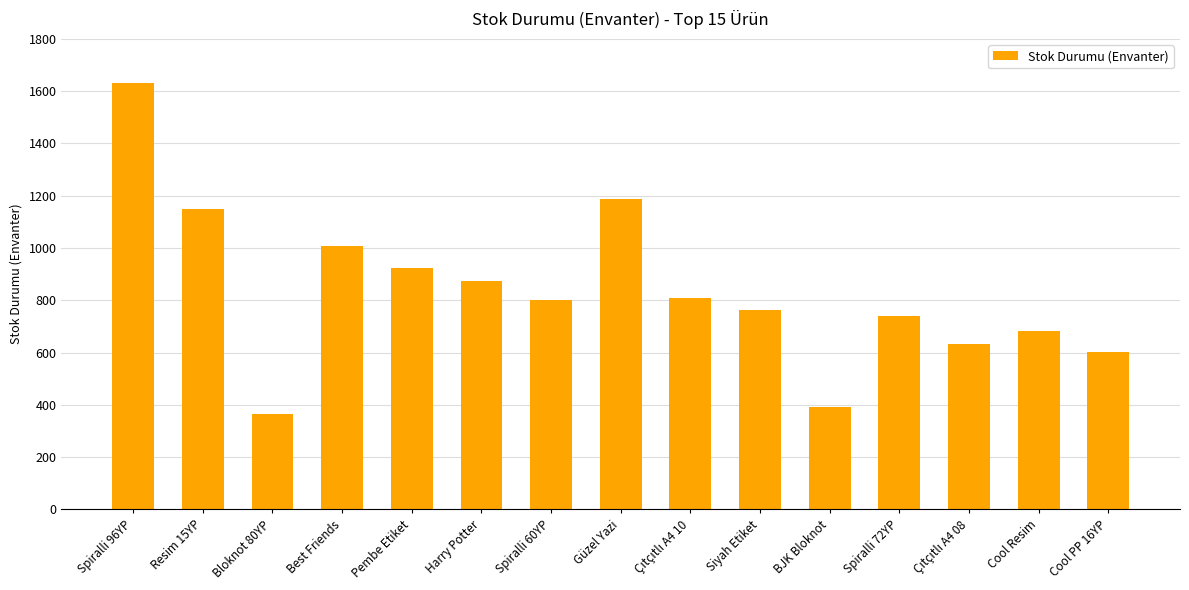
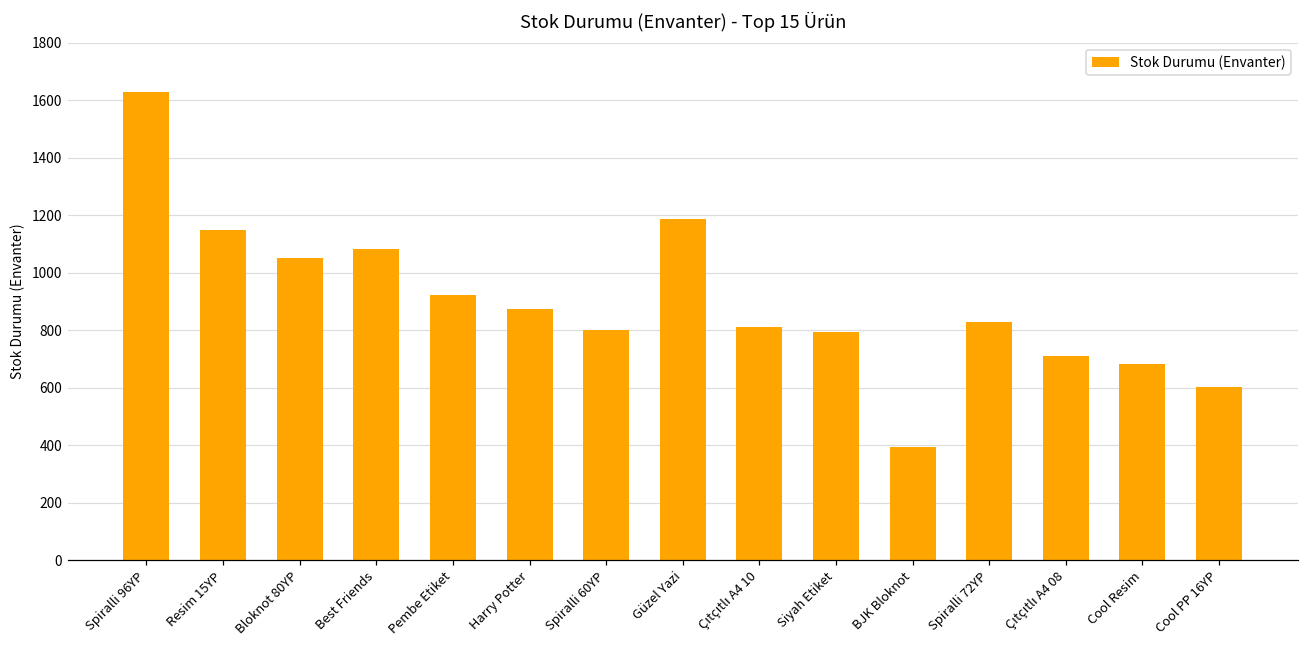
Bloknot 80YP: 360 -> 1050
Best Friends: 1010 -> 1080
Siyah Etiket: 760 -> 790
Spiralli 72YP: 740 -> 830
Çıtçıtlı A4 08: 630 -> 710
